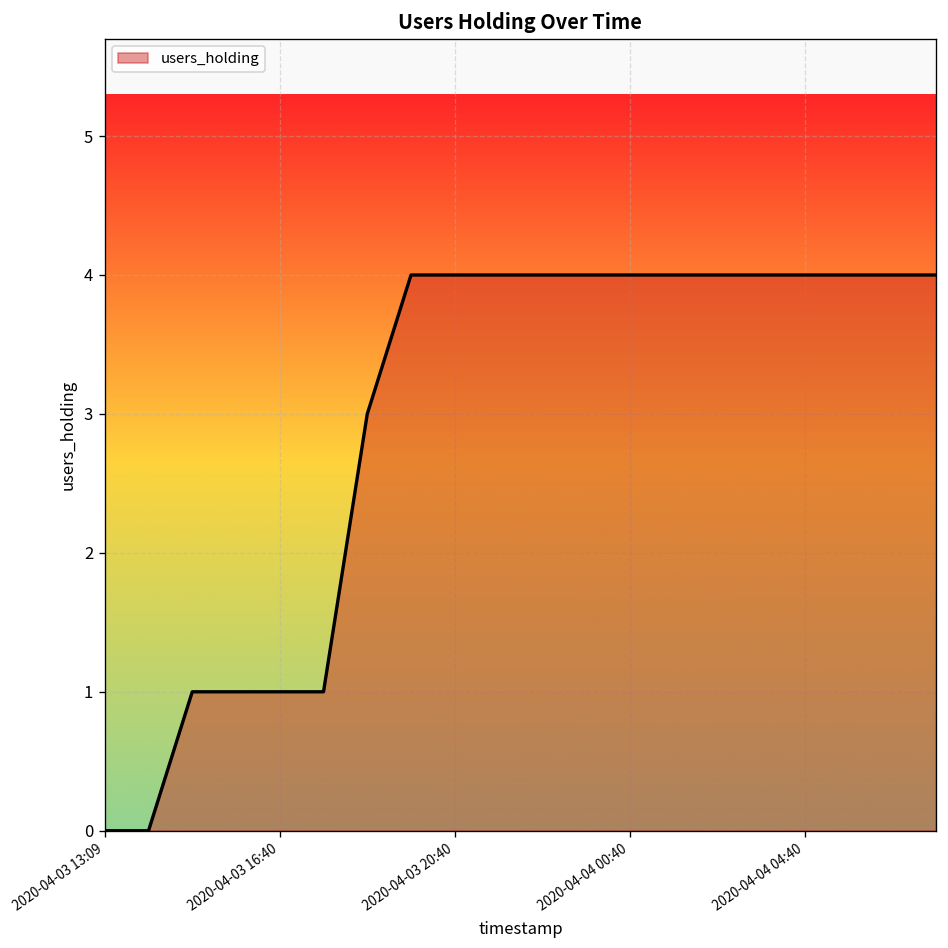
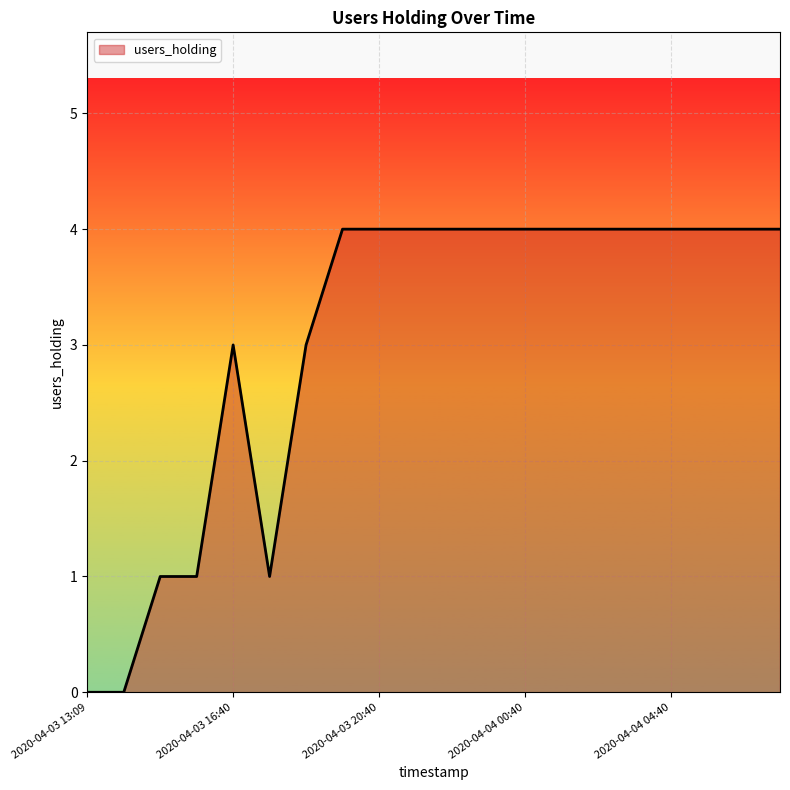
2020-04-03 16:40: 1 -> 3
